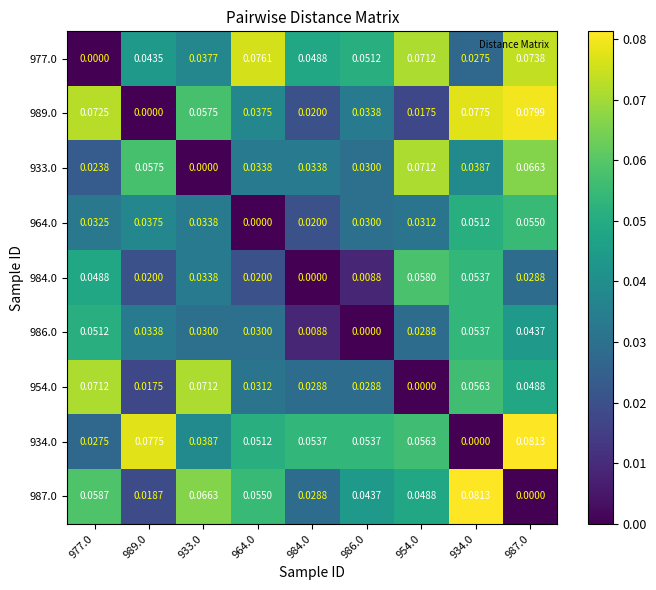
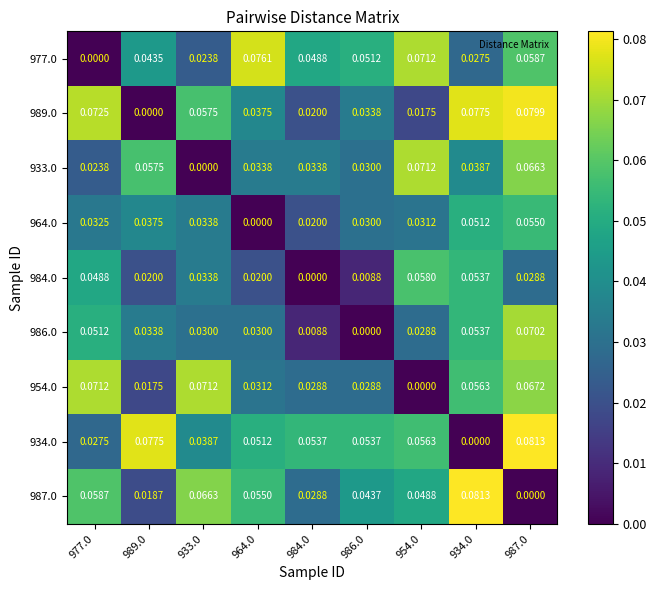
977.0, 933.0: 0.0377 -> 0.0238
977.0, 987.0: 0.0738 -> 0.0587
986.0, 987.0: 0.0437 -> 0.0702
954.0, 987.0: 0.0488 -> 0.0672
